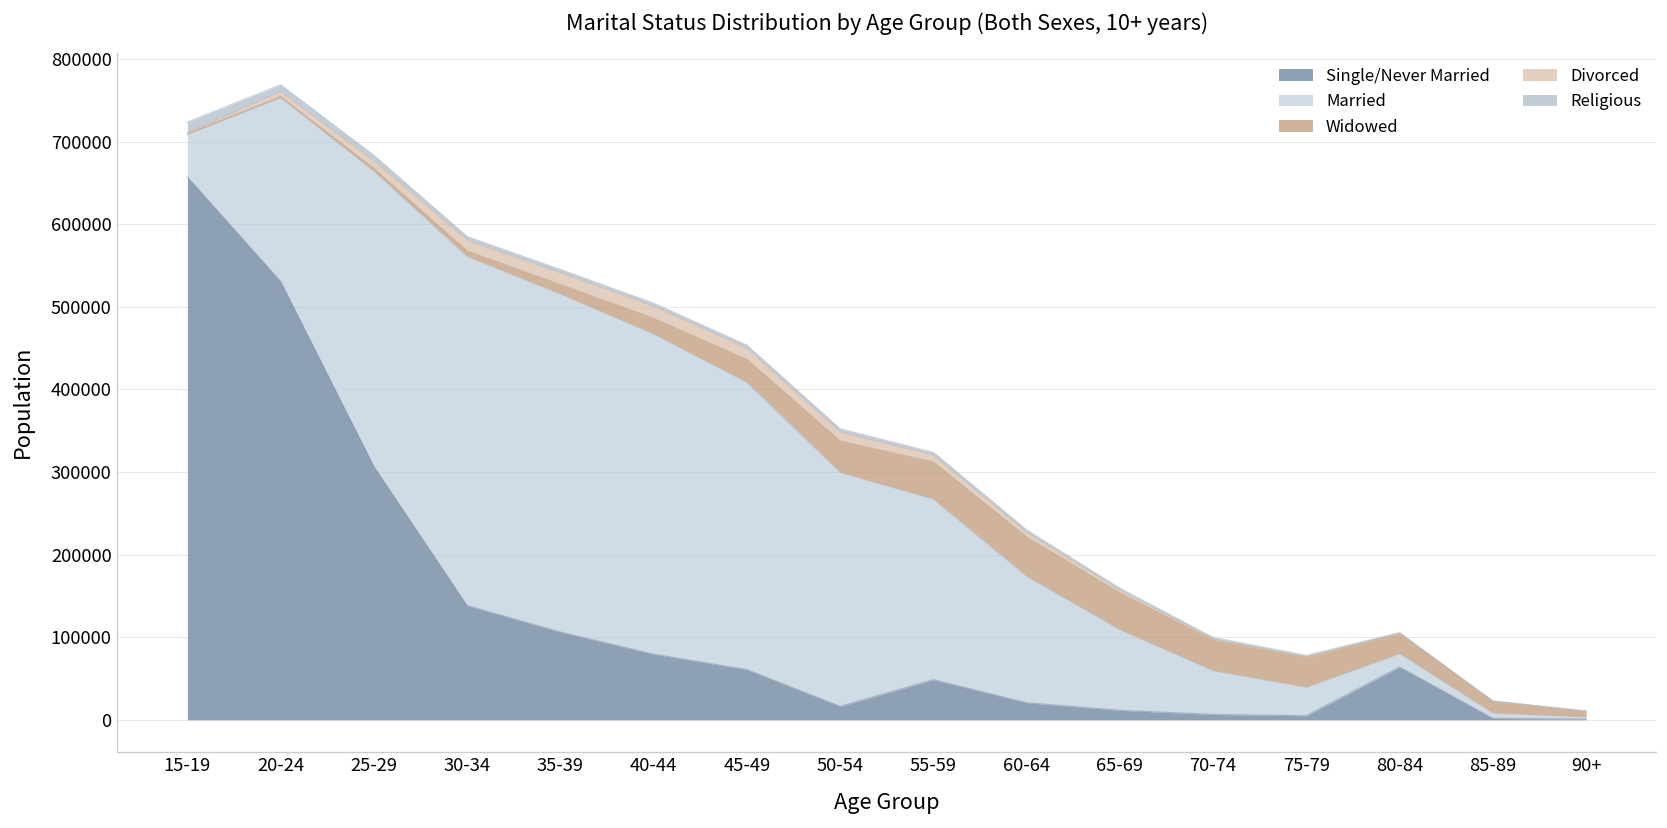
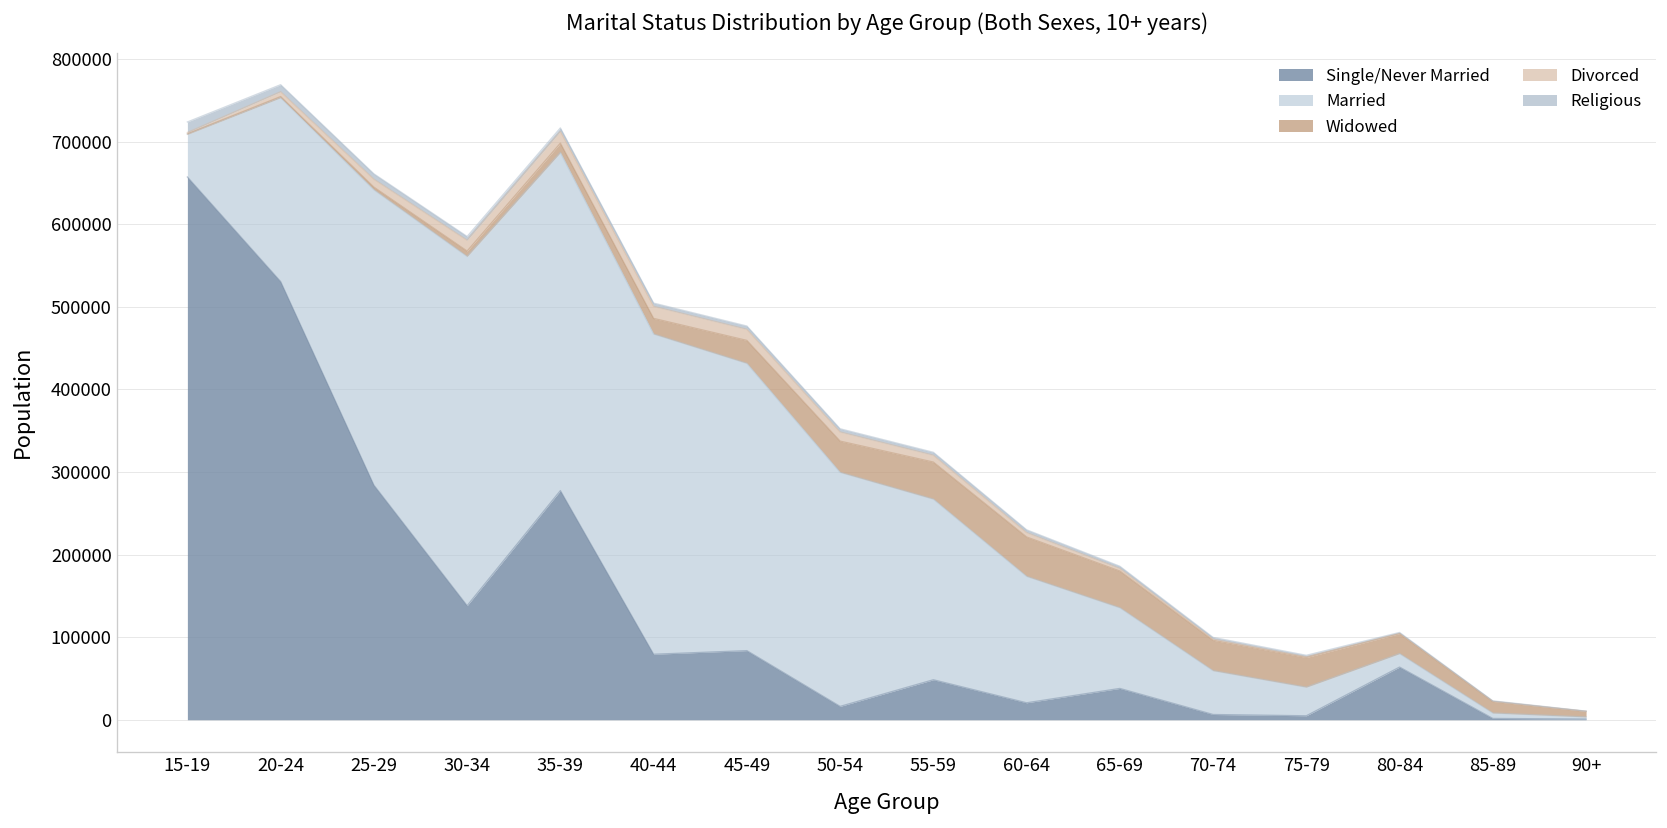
Single/Never Married, 25-29: 310000 -> 280000
Single/Never Married, 35-39: 110000 -> 280000
Single/Never Married, 45-49: 60000 -> 80000
Single/Never Married, 65-69: 10000 -> 40000
